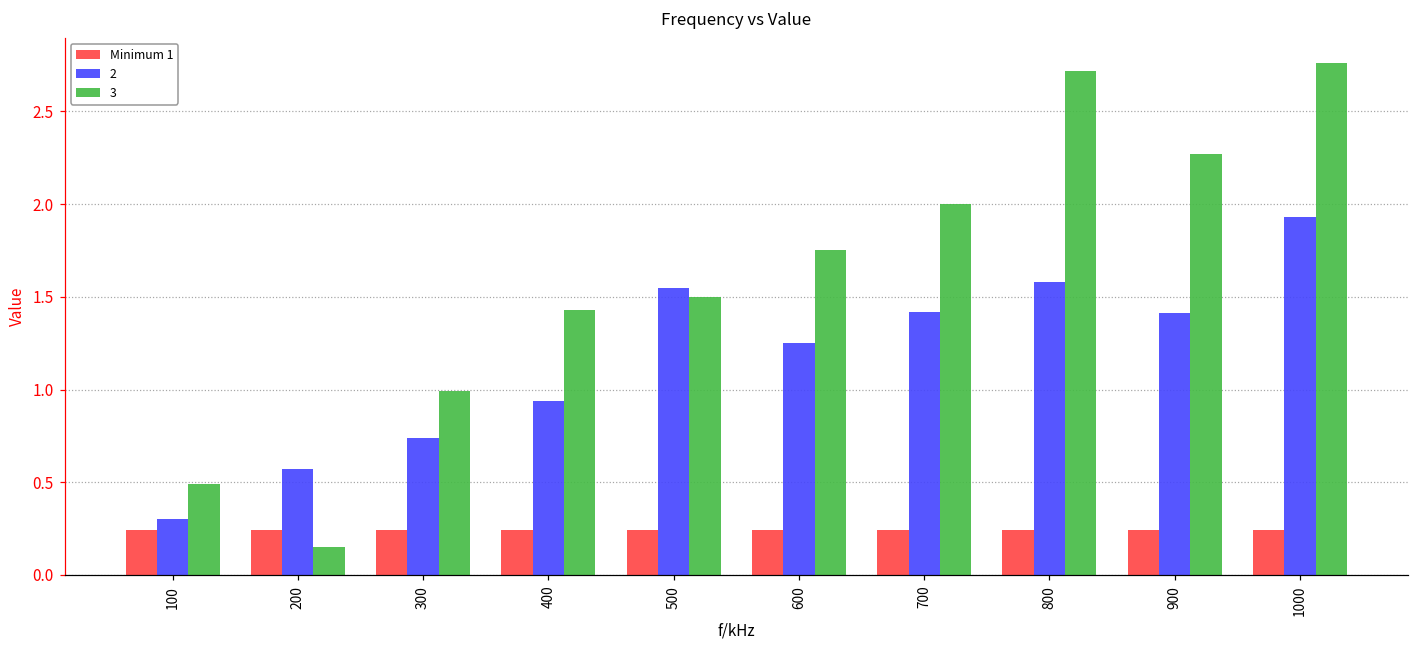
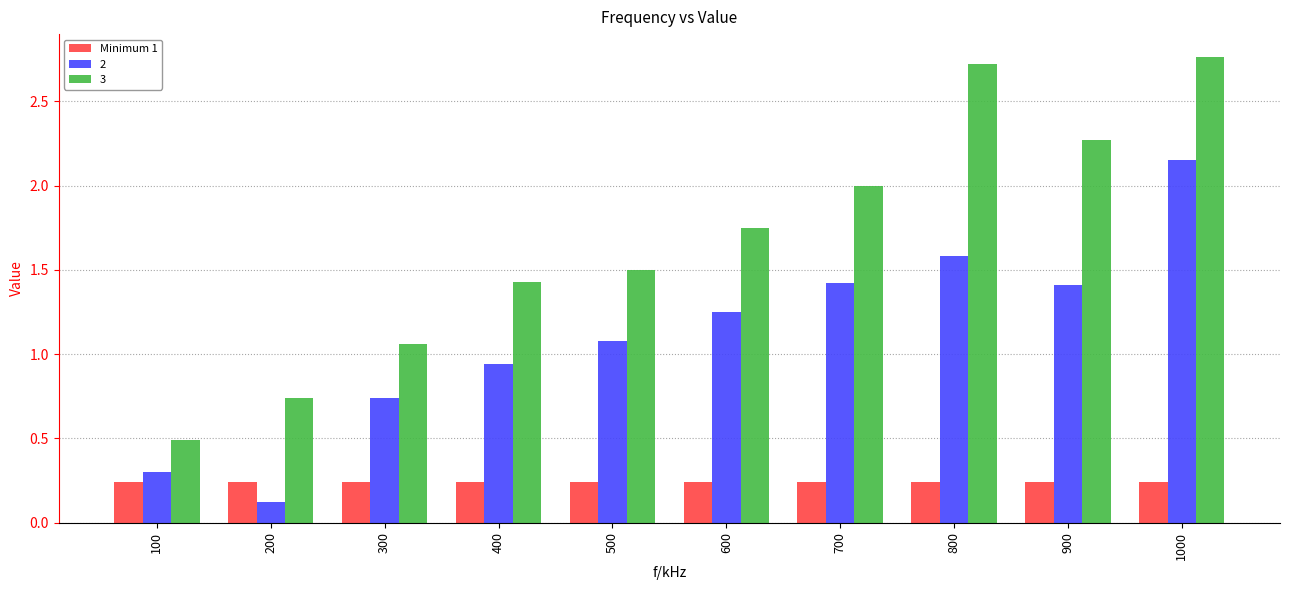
2, 200: 0.57 -> 0.12
3, 200: 0.15 -> 0.74
3, 300: 0.99 -> 1.06
2, 500: 1.55 -> 1.08
2, 1000: 1.93 -> 2.15
